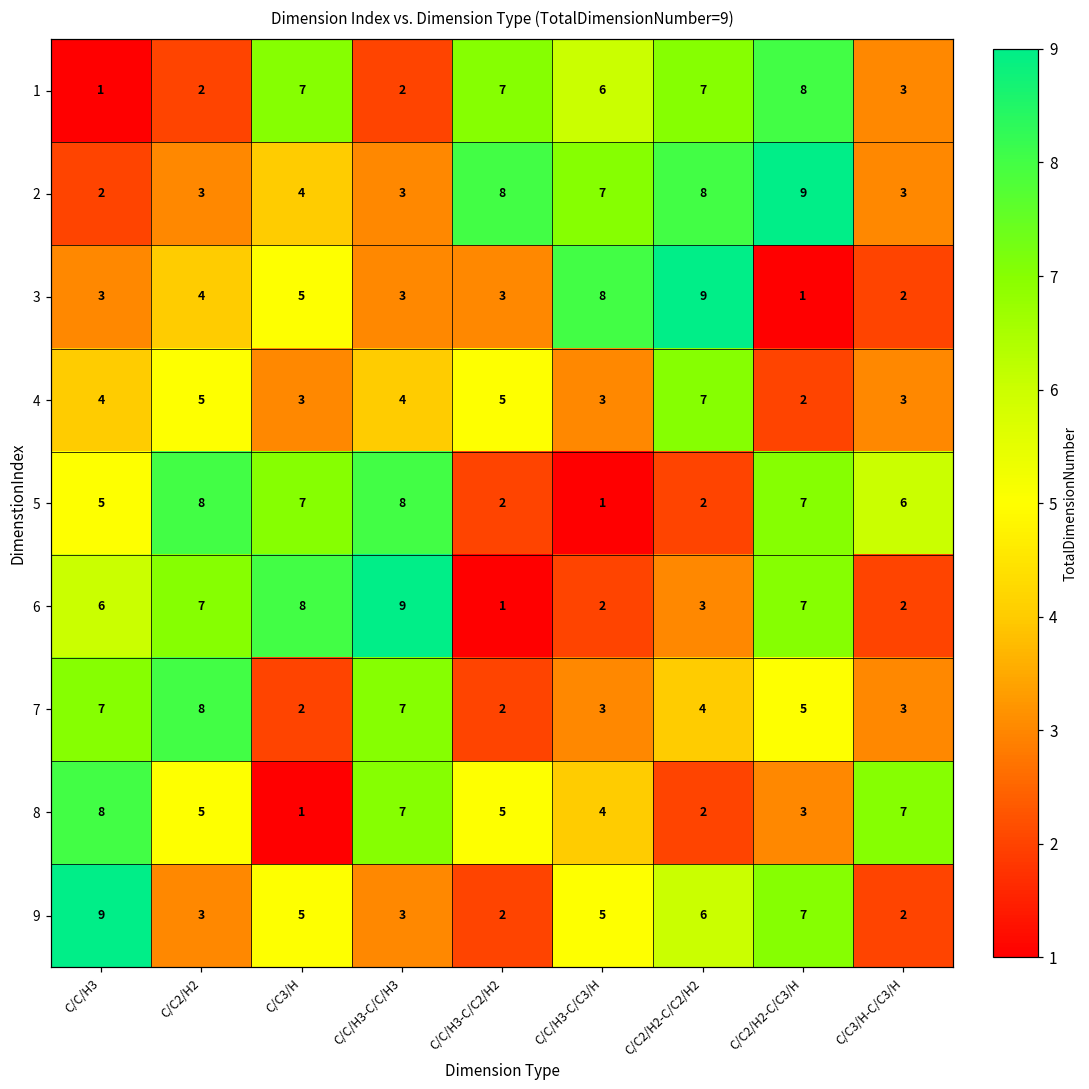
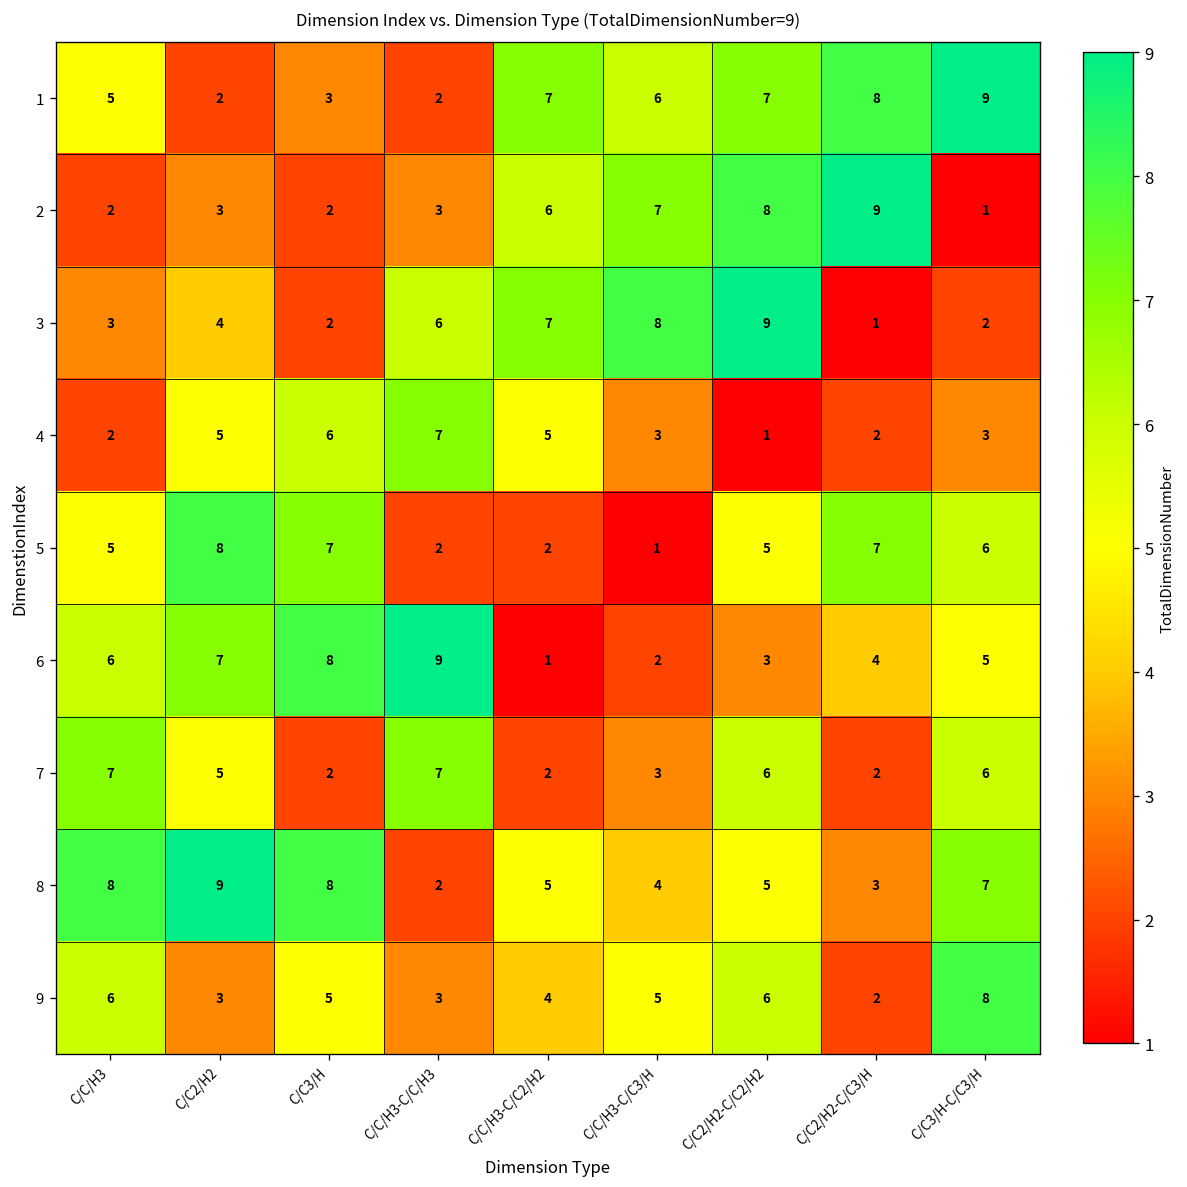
1, C/C/H3: 1 -> 5
1, C/C3/H: 7 -> 3
1, C/C3/H-C/C3/H: 3 -> 9
2, C/C3/H: 4 -> 2
2, C/C/H3-C/C2/H2: 8 -> 6
2, C/C3/H-C/C3/H: 3 -> 1
3, C/C3/H: 5 -> 2
3, C/C/H3-C/C/H3: 3 -> 6
3, C/C/H3-C/C2/H2: 3 -> 7
4, C/C/H3: 4 -> 2
4, C/C3/H: 3 -> 6
4, C/C/H3-C/C/H3: 4 -> 7
4, C/C2/H2-C/C2/H2: 7 -> 1
5, C/C/H3-C/C/H3: 8 -> 2
5, C/C2/H2-C/C2/H2: 2 -> 5
6, C/C2/H2-C/C3/H: 7 -> 4
6, C/C3/H-C/C3/H: 2 -> 5
7, C/C2/H2: 8 -> 5
7, C/C2/H2-C/C2/H2: 4 -> 6
7, C/C2/H2-C/C3/H: 5 -> 2
7, C/C3/H-C/C3/H: 3 -> 6
8, C/C2/H2: 5 -> 9
8, C/C3/H: 1 -> 8
8, C/C/H3-C/C/H3: 7 -> 2
8, C/C2/H2-C/C2/H2: 2 -> 5
9, C/C/H3: 9 -> 6
9, C/C/H3-C/C2/H2: 2 -> 4
9, C/C2/H2-C/C3/H: 7 -> 2
9, C/C3/H-C/C3/H: 2 -> 8
